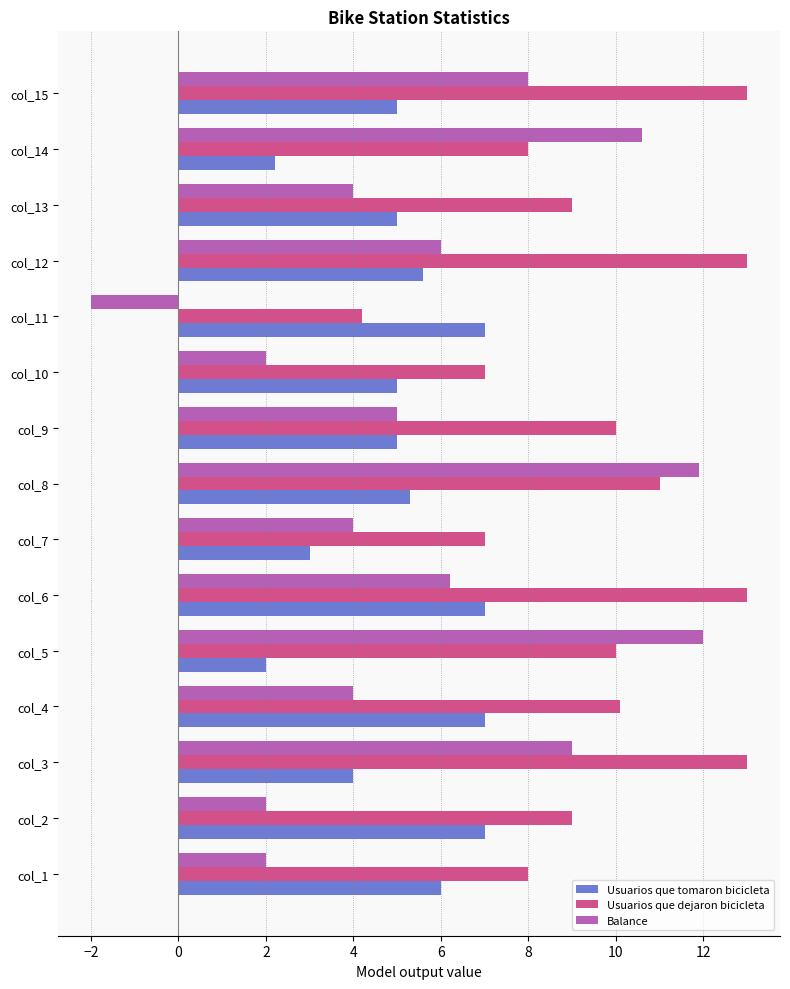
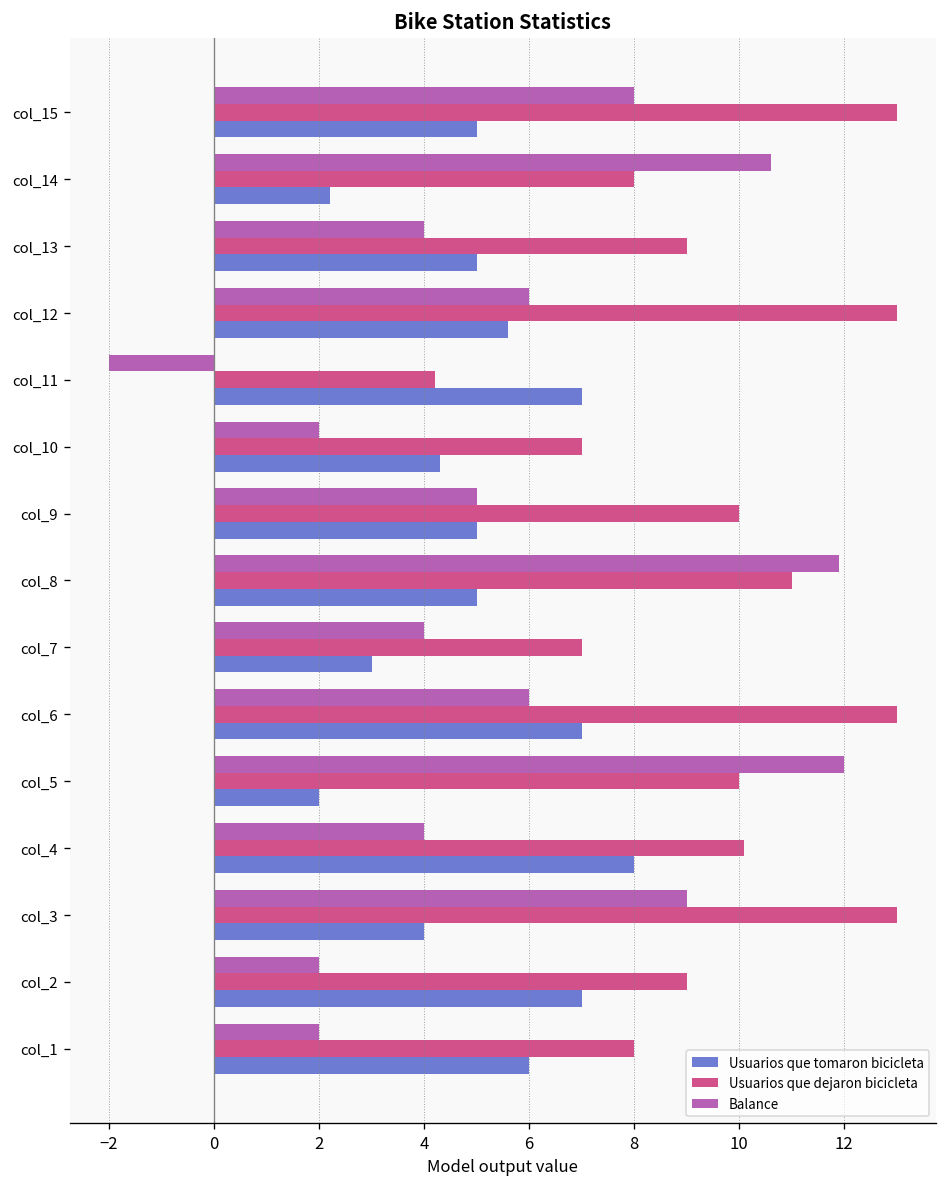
Usuarios que tomaron bicicleta, col_10: 5.0 -> 4.3
Usuarios que tomaron bicicleta, col_8: 5.3 -> 5.0
Balance, col_6: 6.2 -> 6.0
Usuarios que tomaron bicicleta, col_4: 7 -> 8
